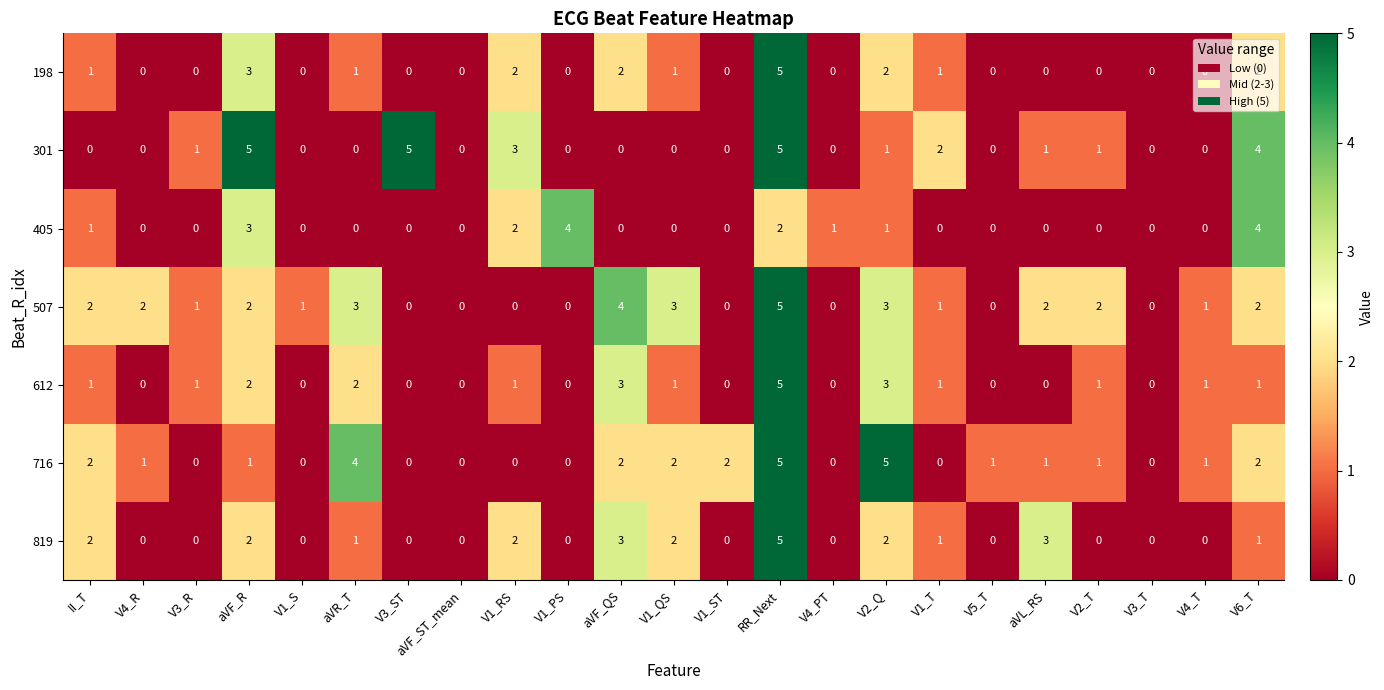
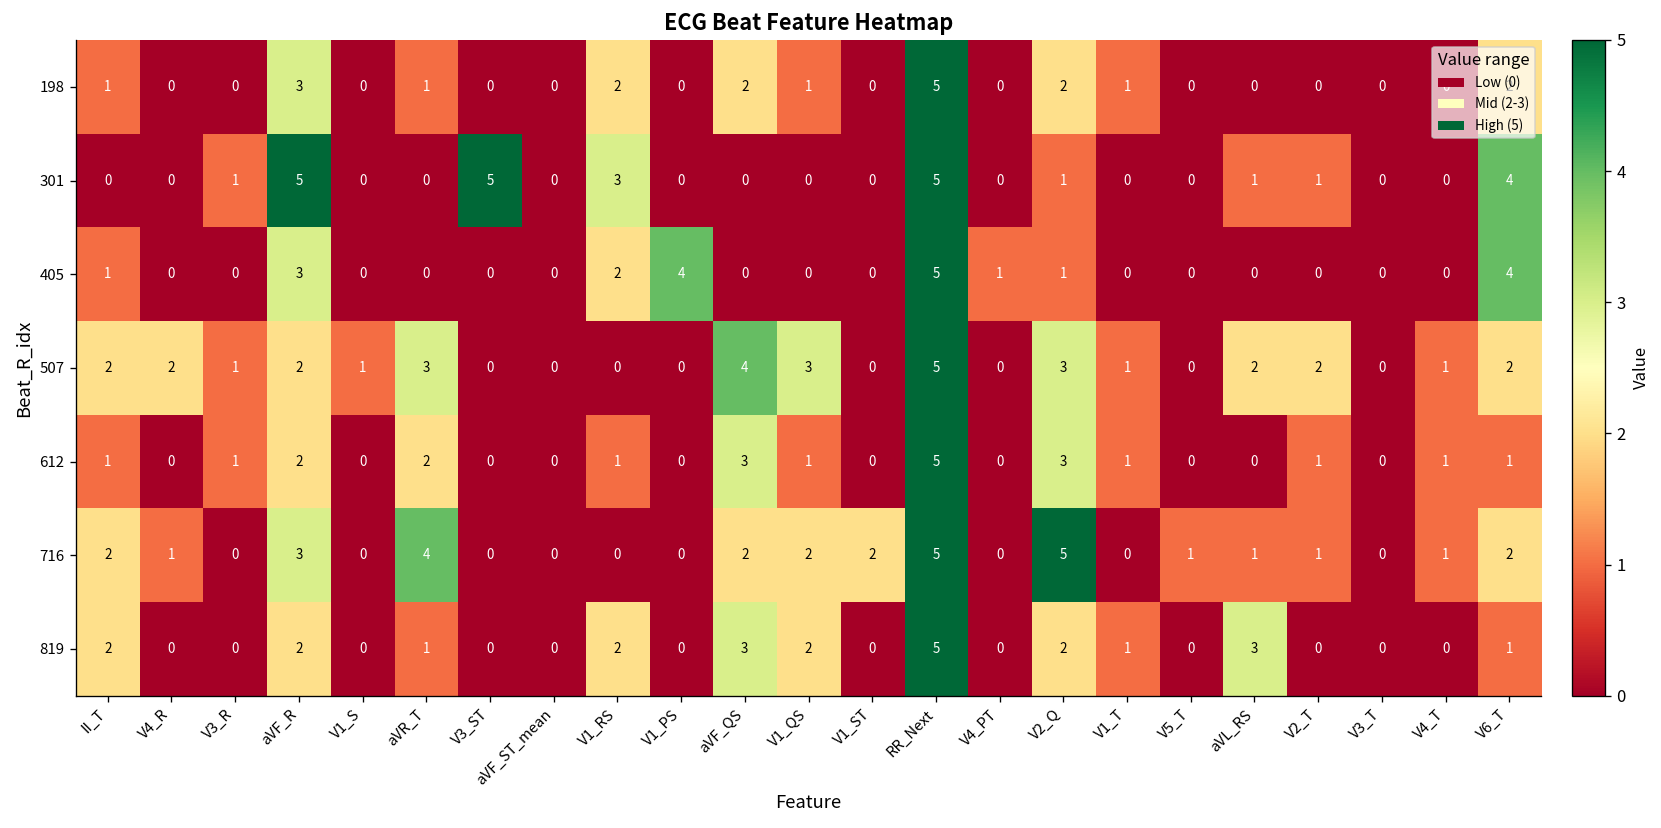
301, V1_T: 2 -> 0
405, RR_Next: 2 -> 5
716, aVF_R: 1 -> 3
